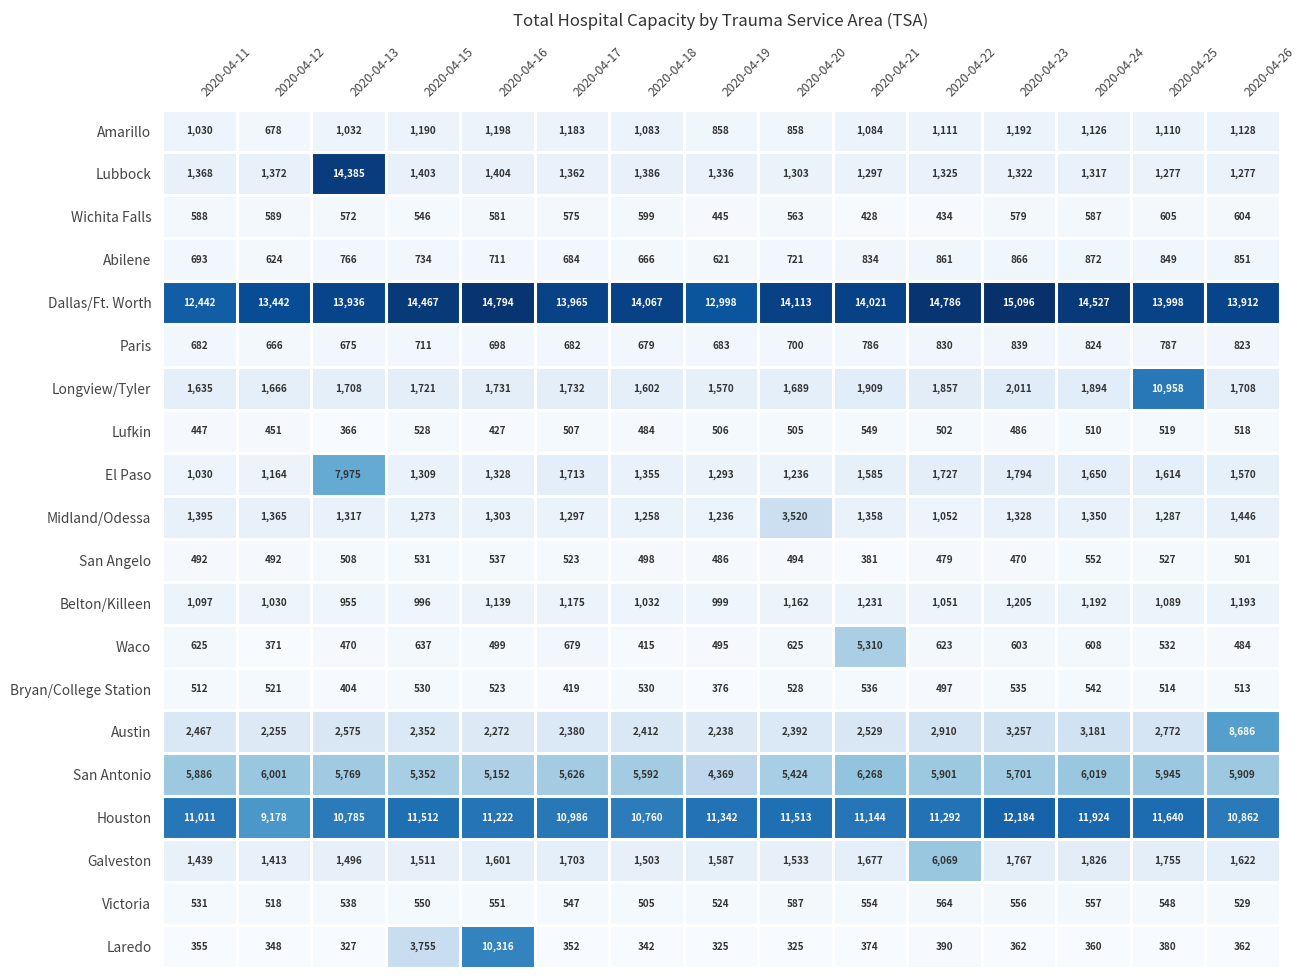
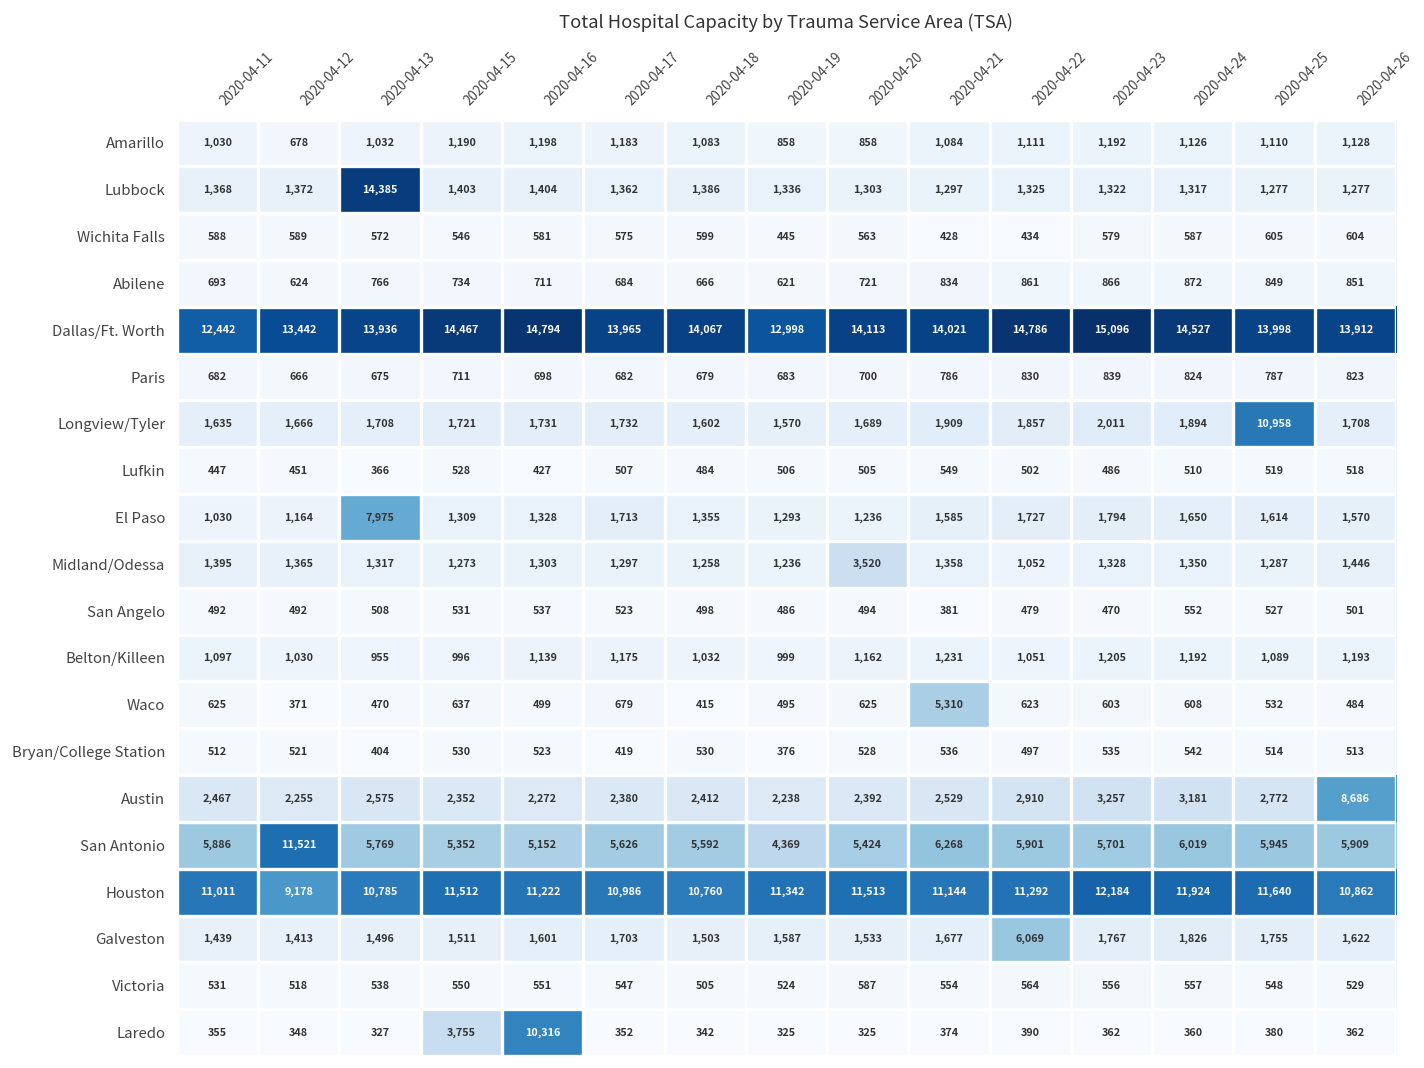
San Antonio, 2020-04-12: 6,001 -> 11,521
